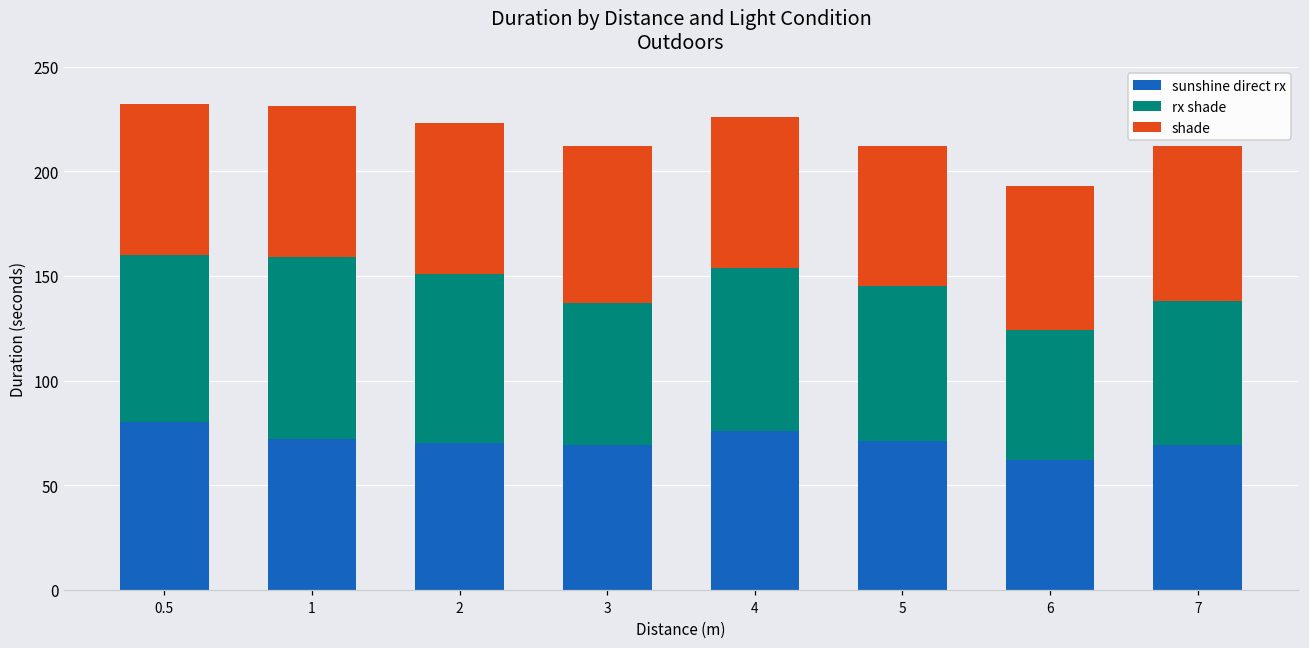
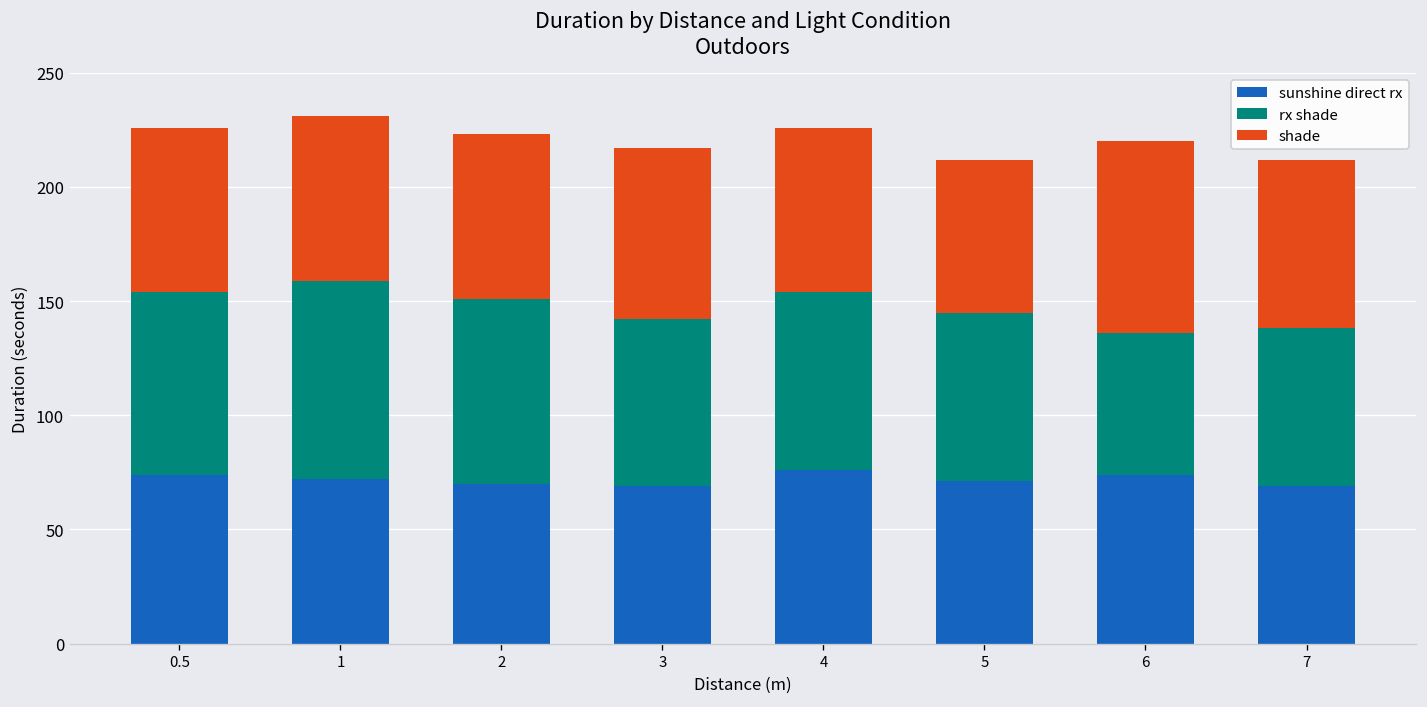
sunshine direct rx, 0.5: 80 -> 74
rx shade, 3: 68 -> 73
sunshine direct rx, 6: 62 -> 74
shade, 6: 69 -> 84
